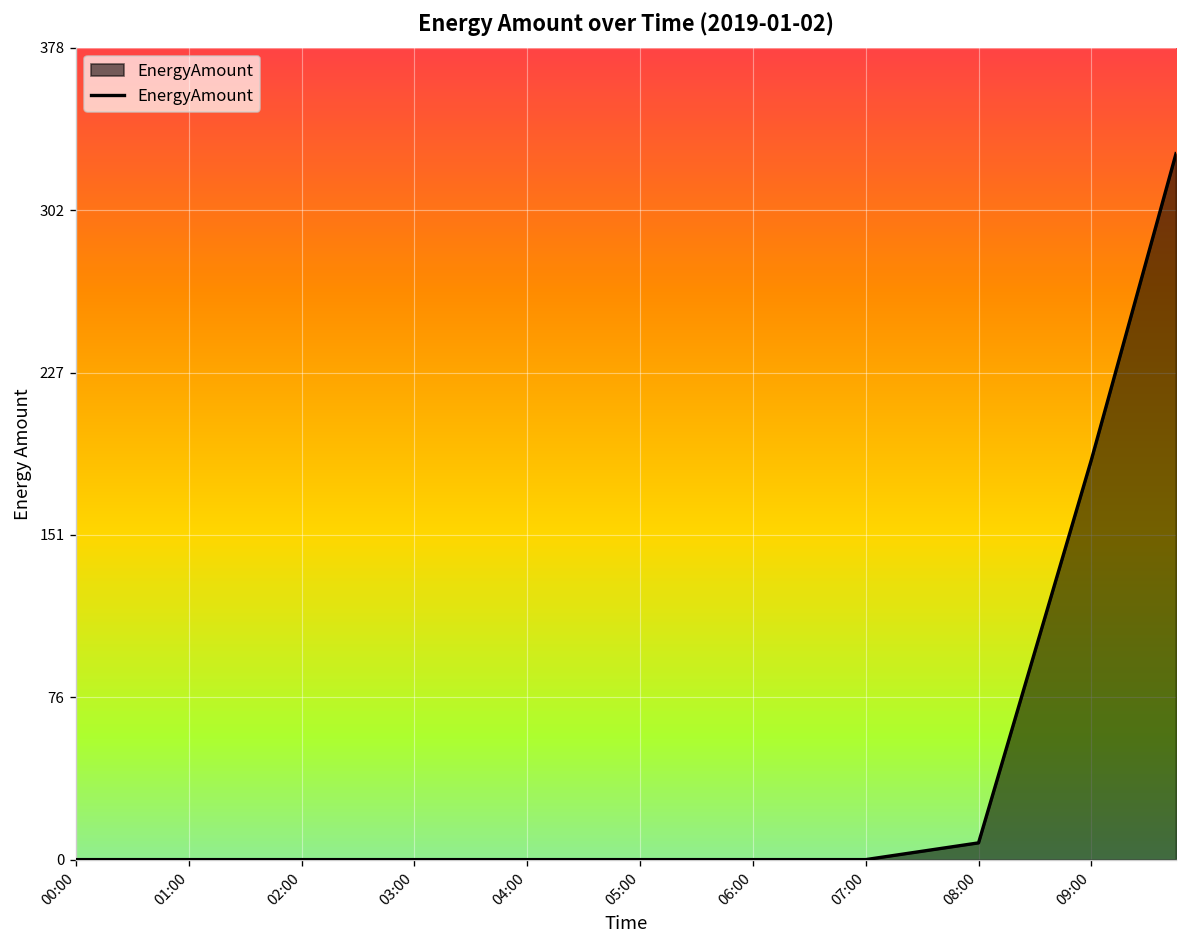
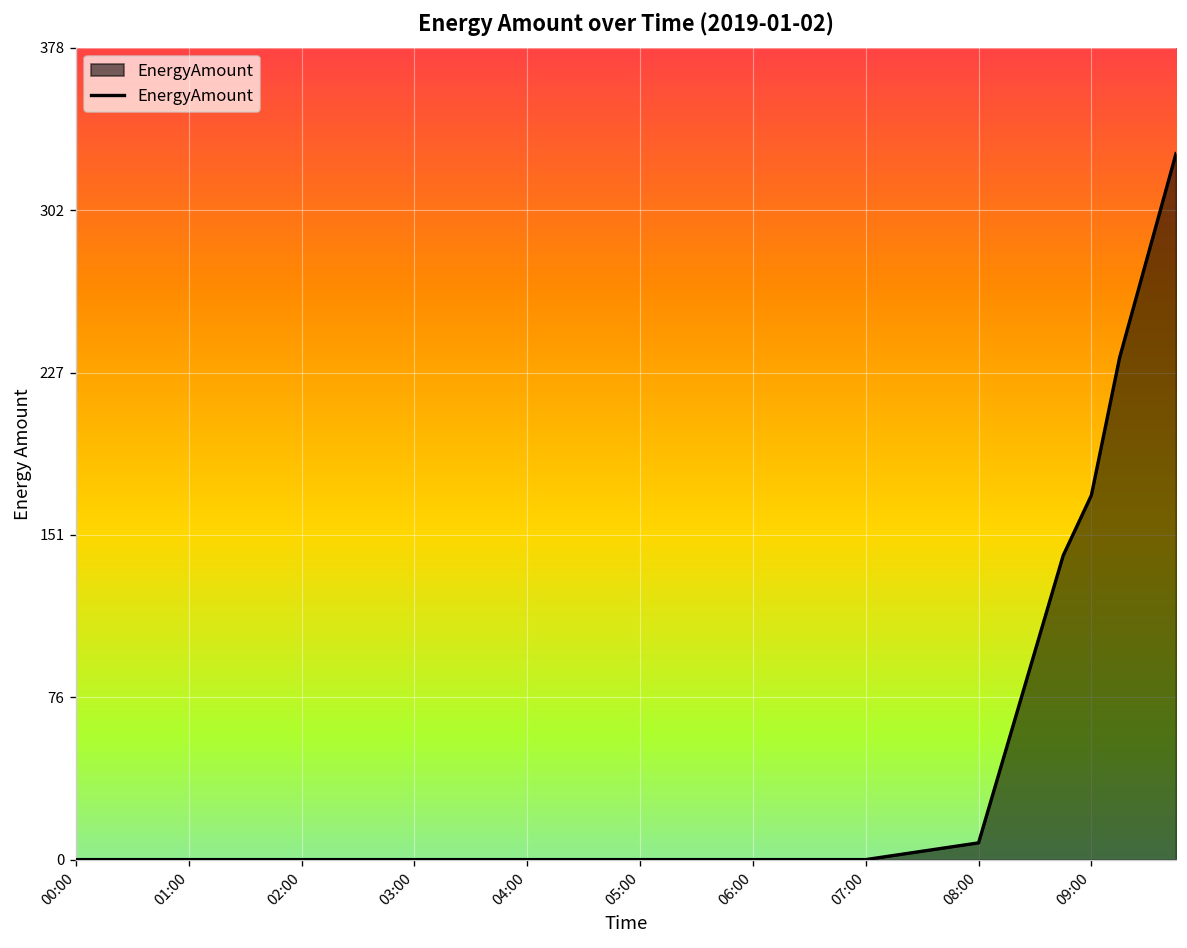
09:00: 186 -> 170
